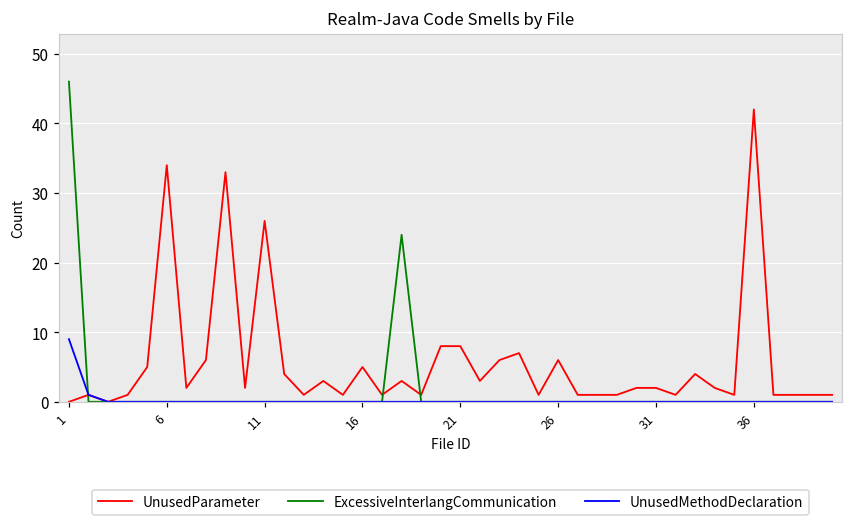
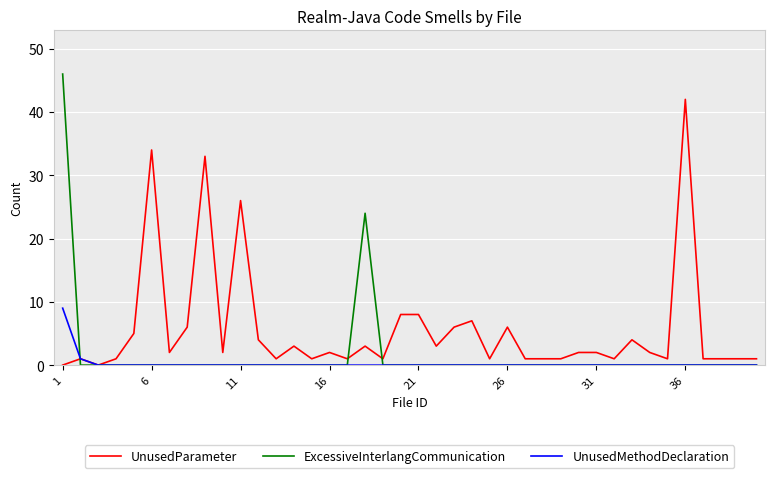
UnusedParameter, 16: 5 -> 2
